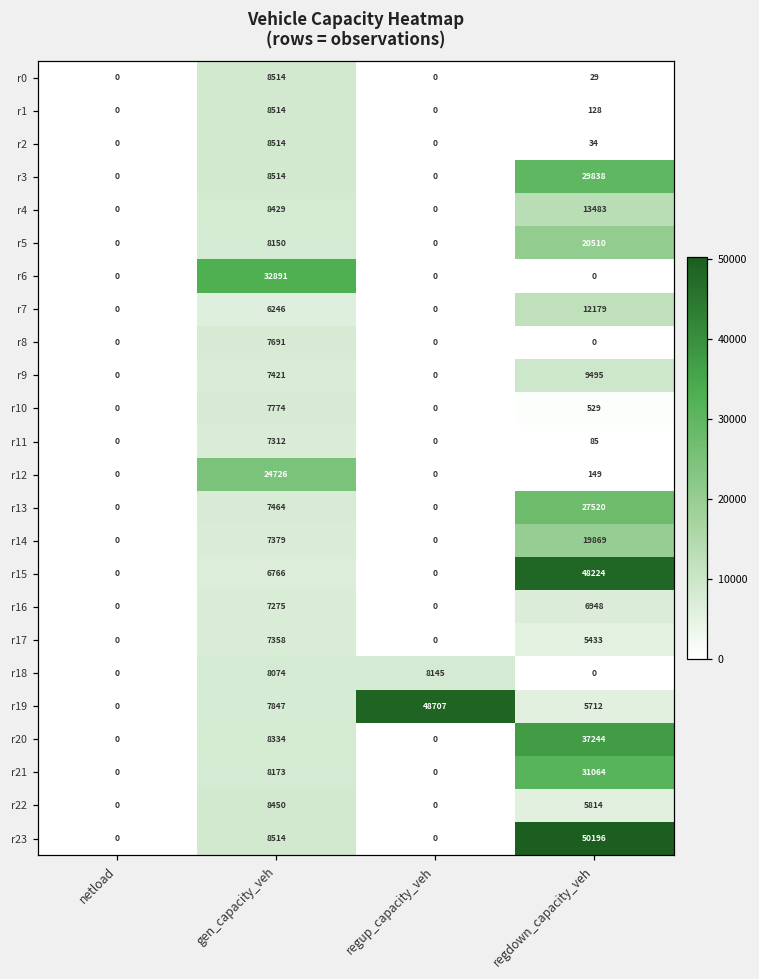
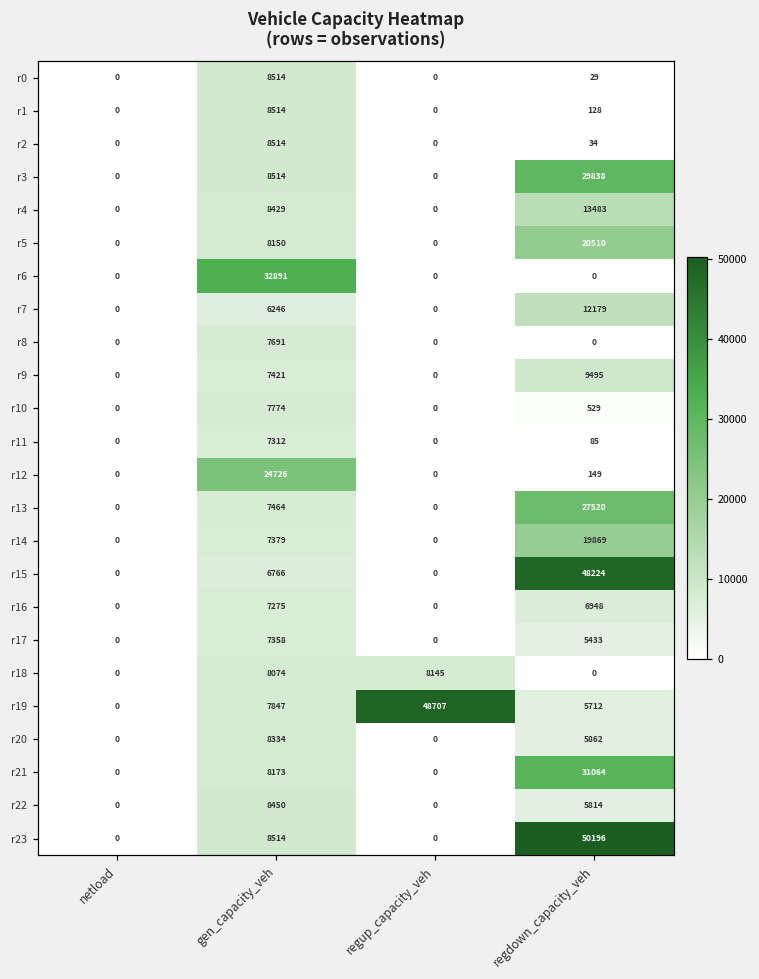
r20, regdown_capacity_veh: 37244 -> 5862
